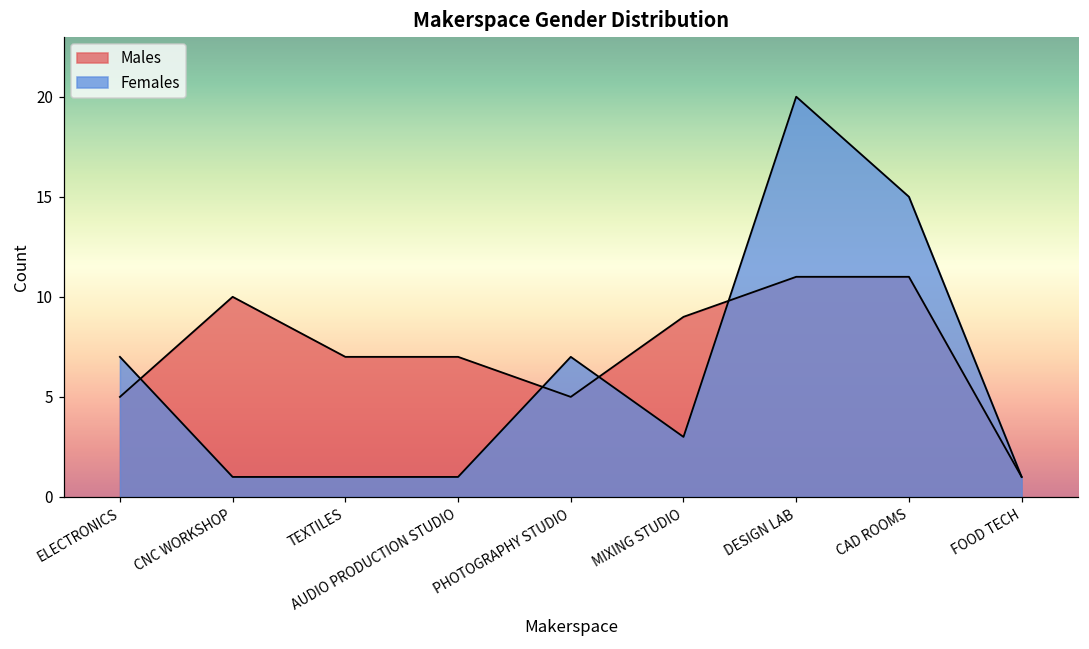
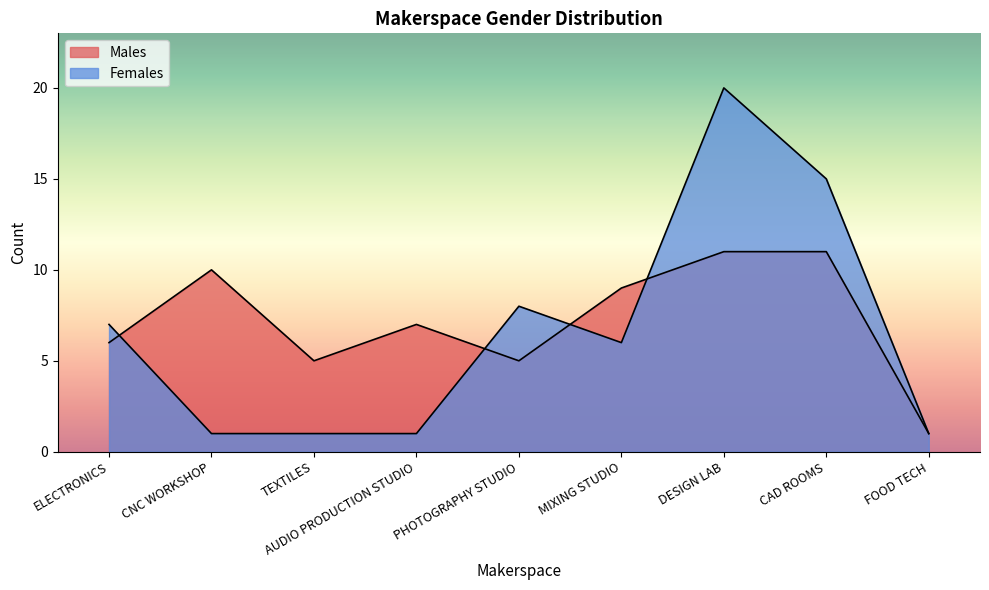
Males, ELECTRONICS: 5 -> 6
Males, TEXTILES: 7 -> 5
Females, PHOTOGRAPHY STUDIO: 7 -> 8
Females, MIXING STUDIO: 3 -> 6
